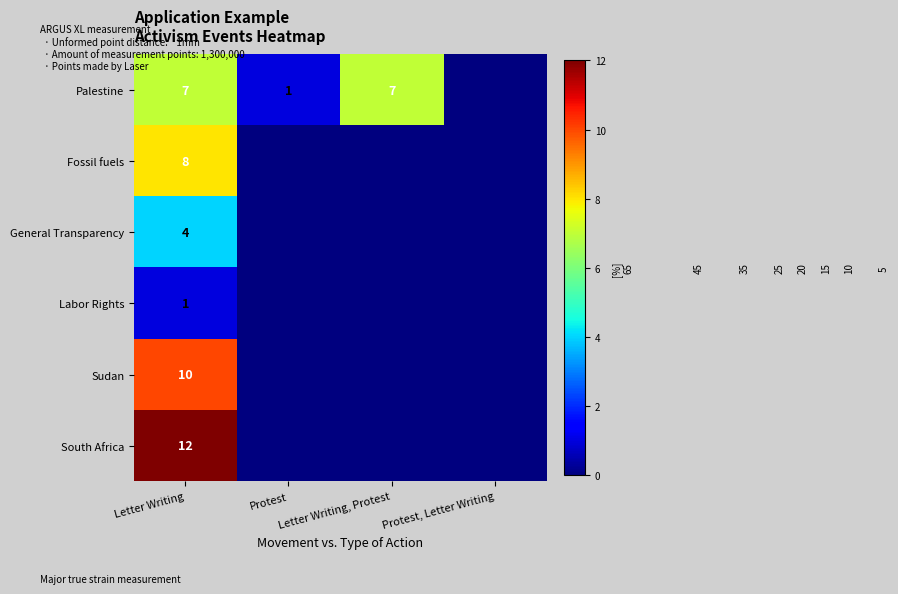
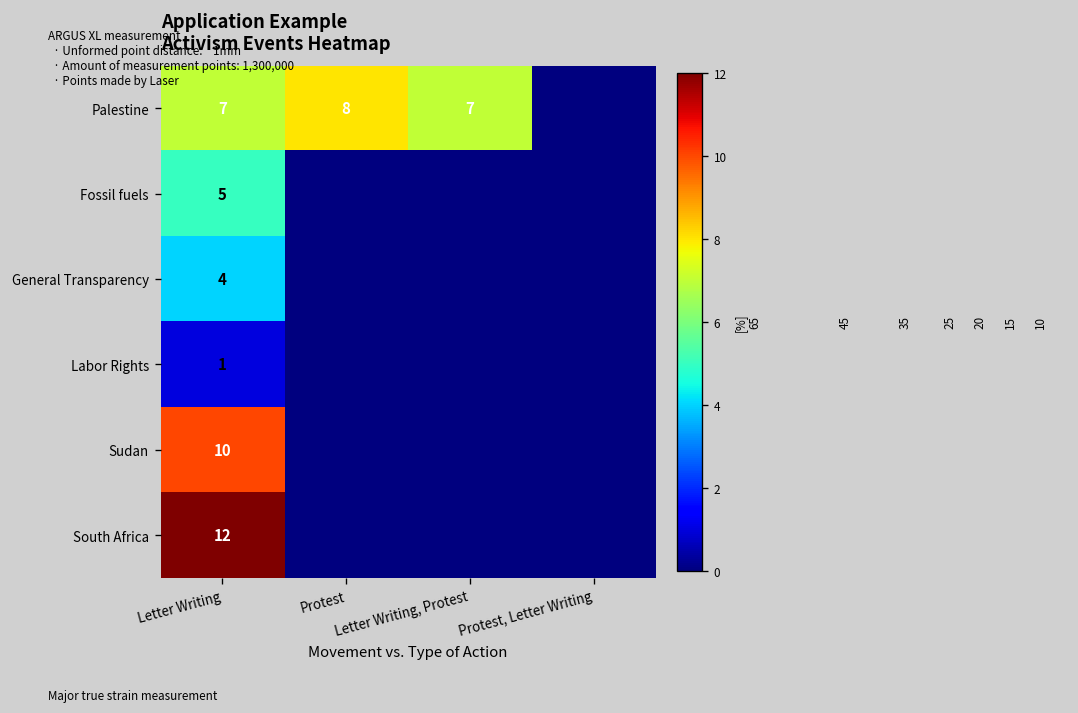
Palestine, Protest: 1 -> 8
Fossil fuels, Letter Writing: 8 -> 5
